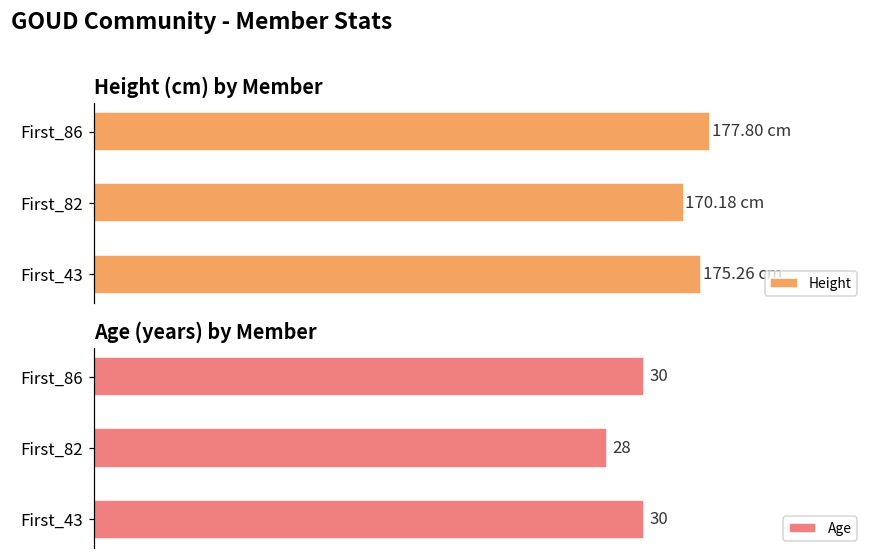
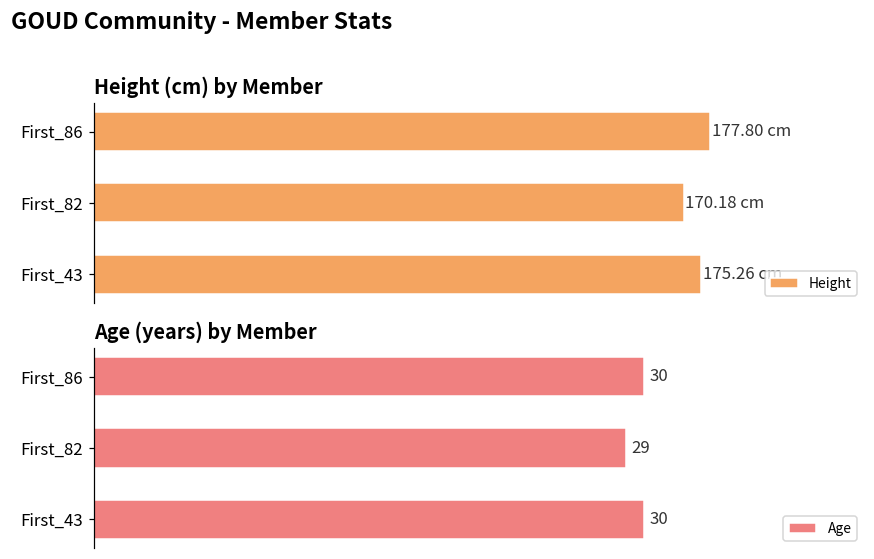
Age (years) by Member, First_82: 28 -> 29
